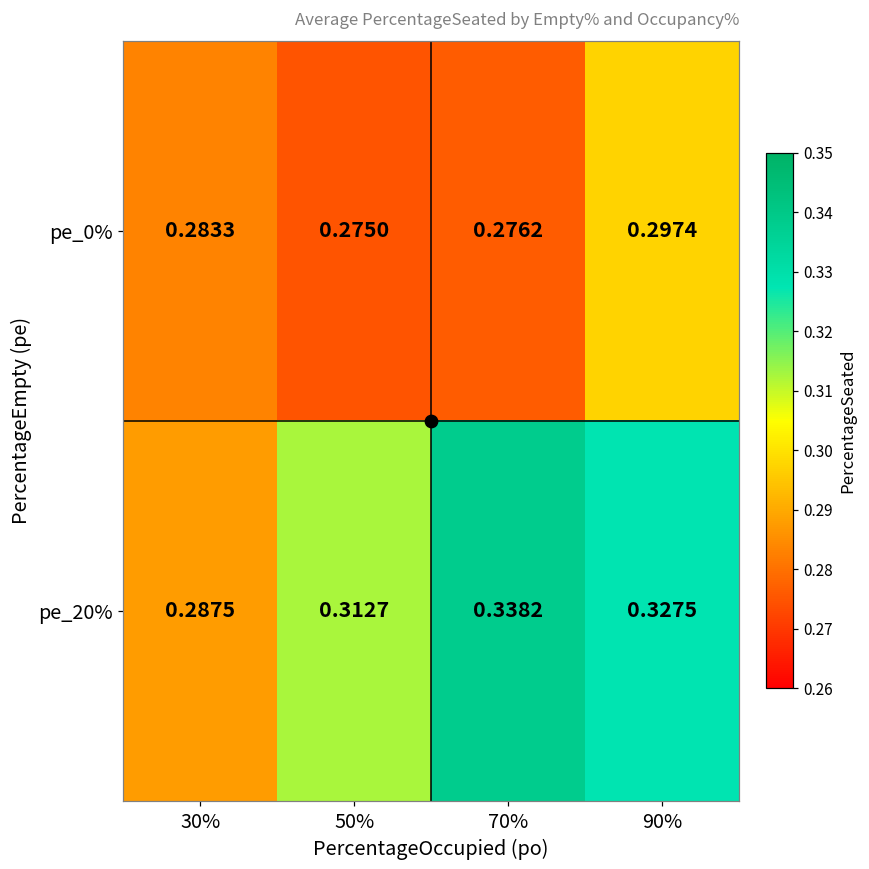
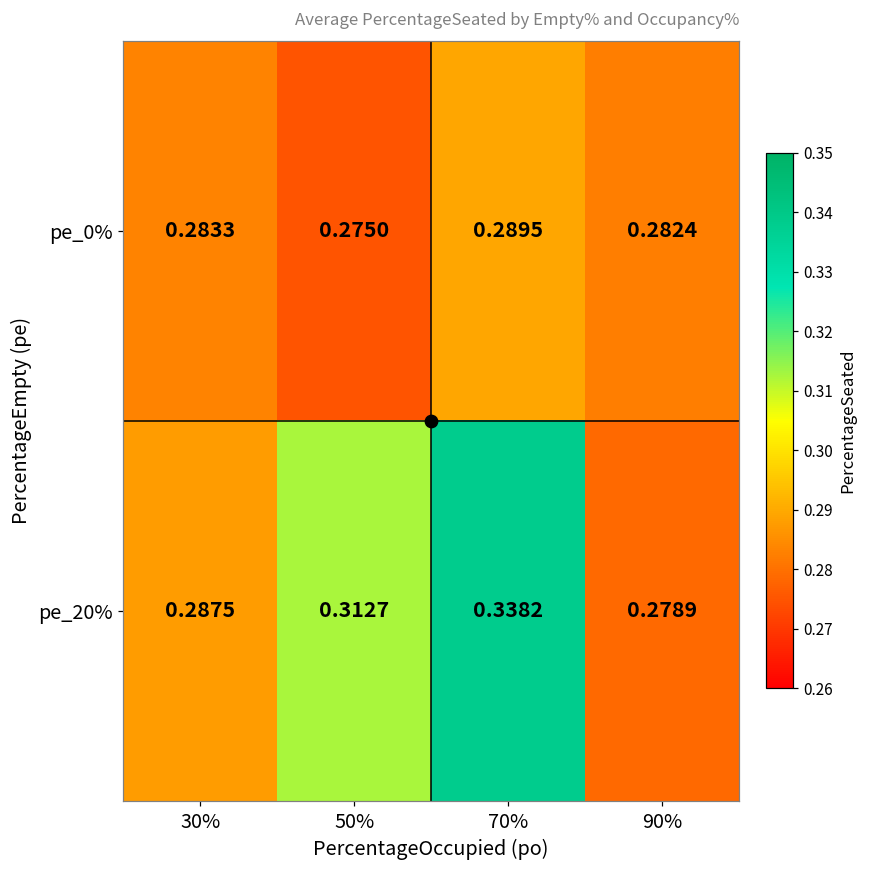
pe_0%, 70%: 0.2762 -> 0.2895
pe_0%, 90%: 0.2974 -> 0.2824
pe_20%, 90%: 0.3275 -> 0.2789
